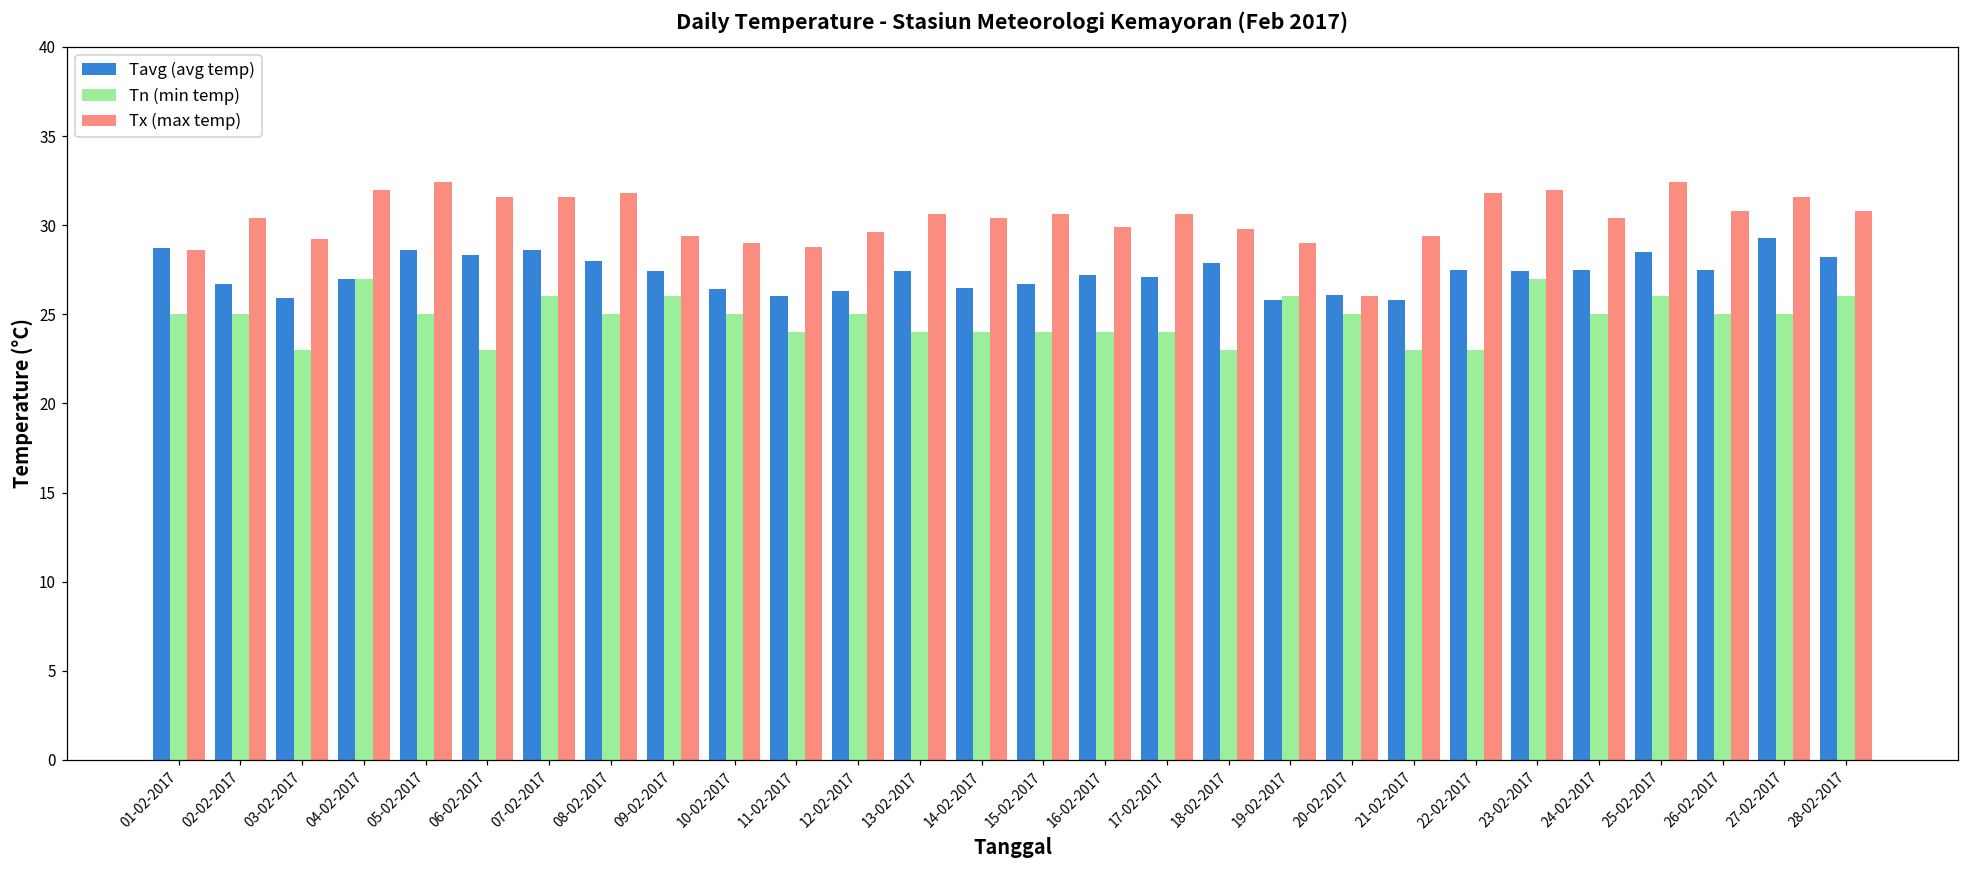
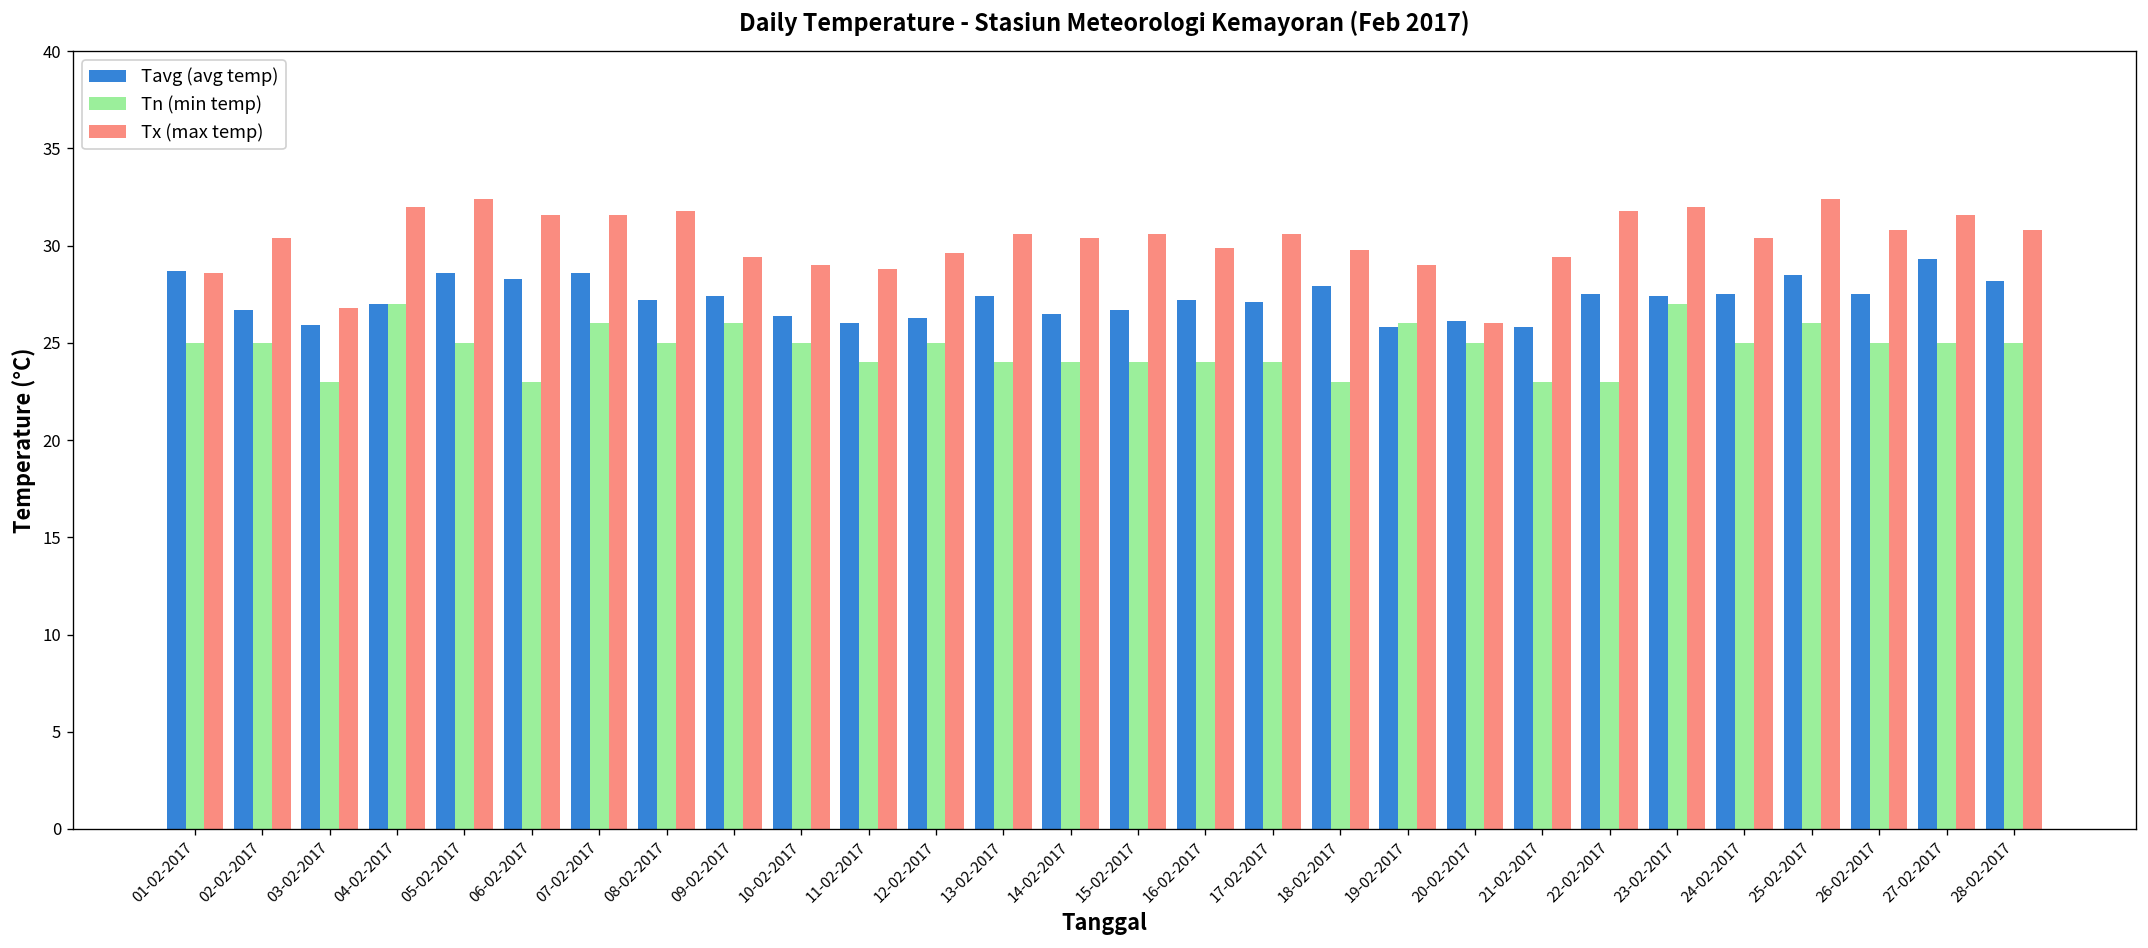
Tx (max temp), 03-02-2017: 29.2 -> 26.8
Tavg (avg temp), 08-02-2017: 28.0 -> 27.2
Tn (min temp), 28-02-2017: 26 -> 25
